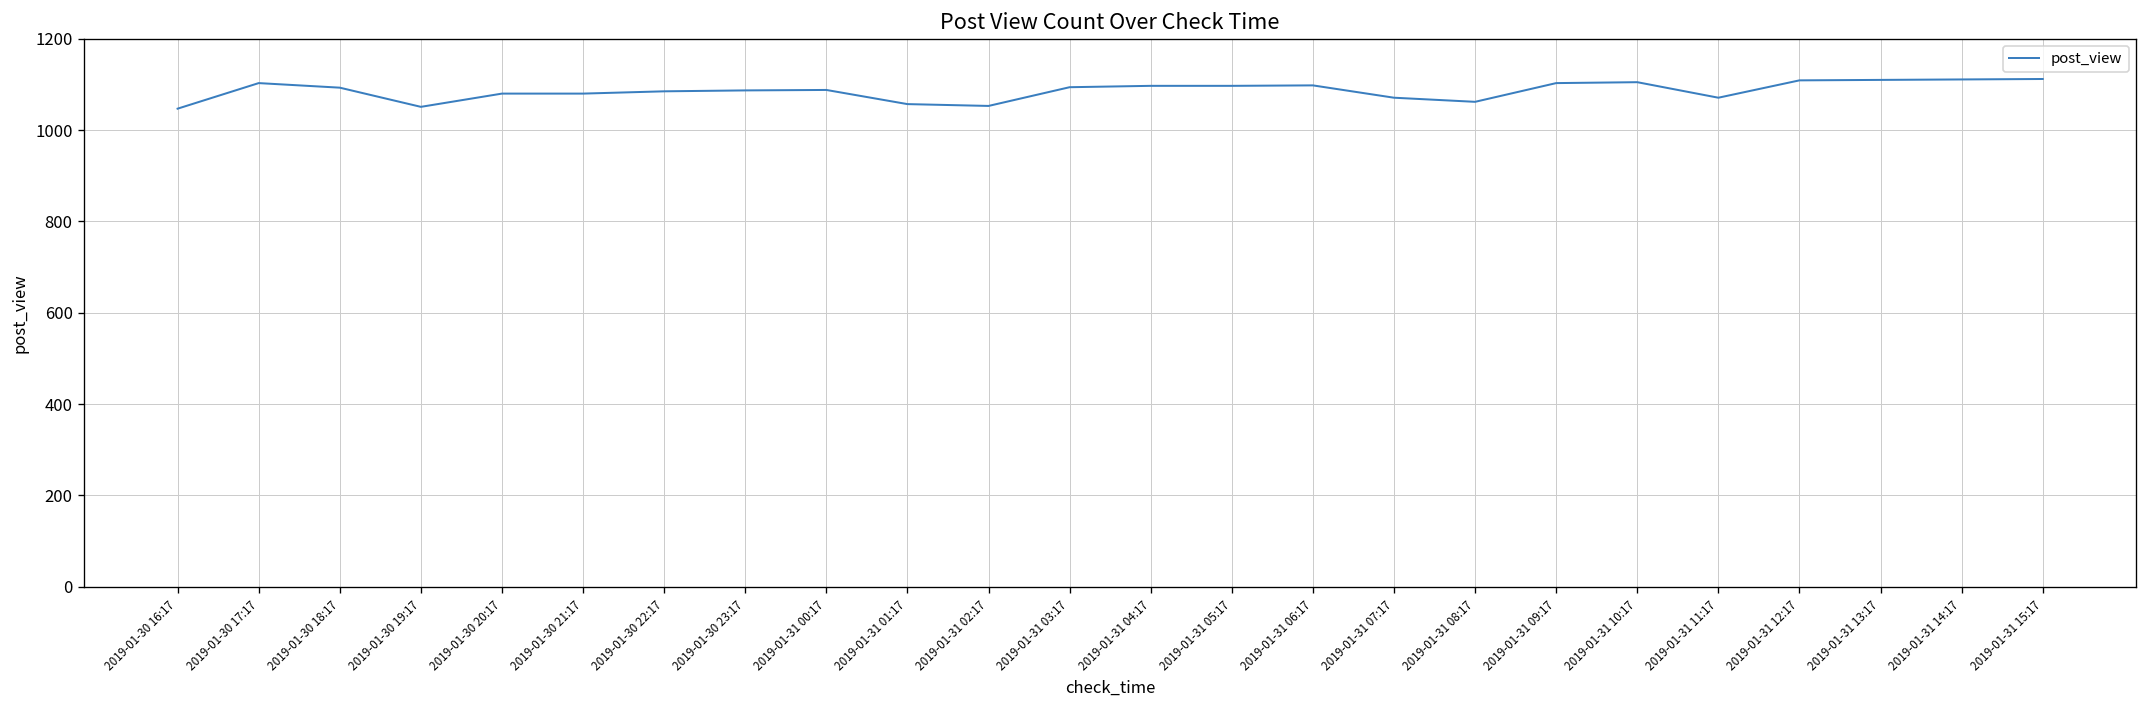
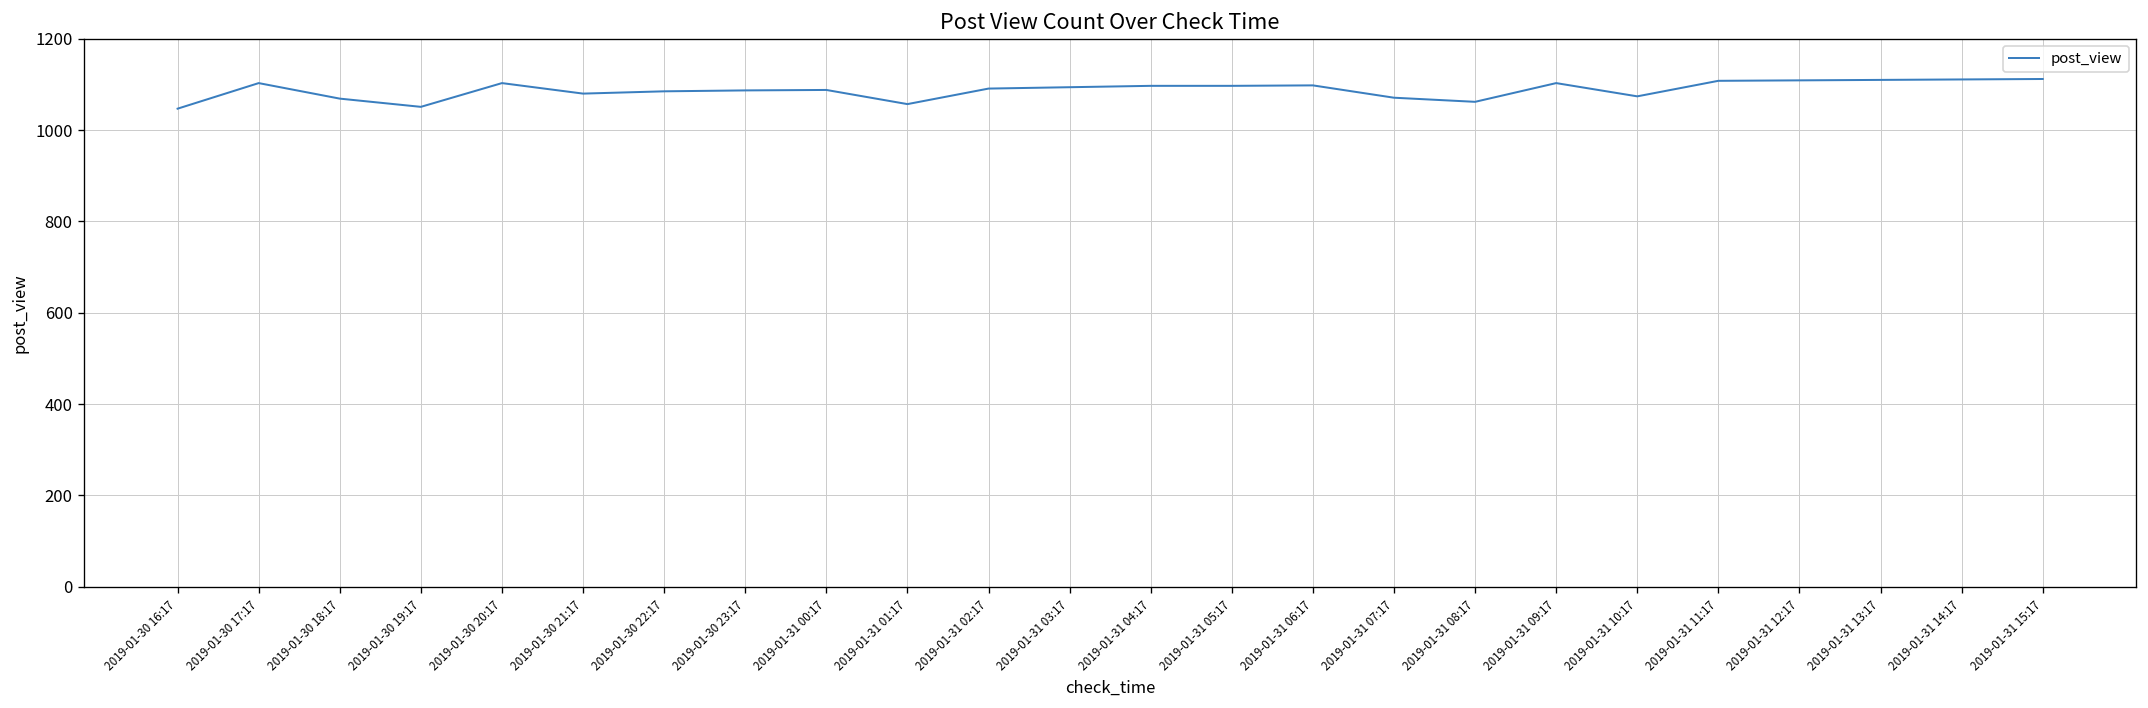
2019-01-30 18:17: 1090 -> 1070
2019-01-30 20:17: 1080 -> 1100
2019-01-31 02:17: 1050 -> 1090
2019-01-31 10:17: 1110 -> 1070
2019-01-31 11:17: 1070 -> 1110
